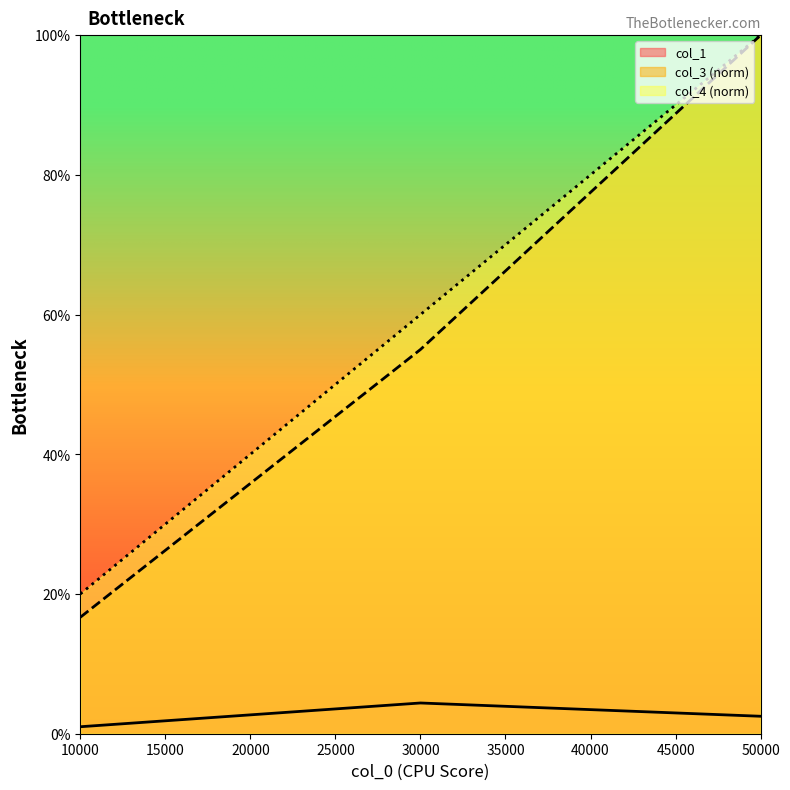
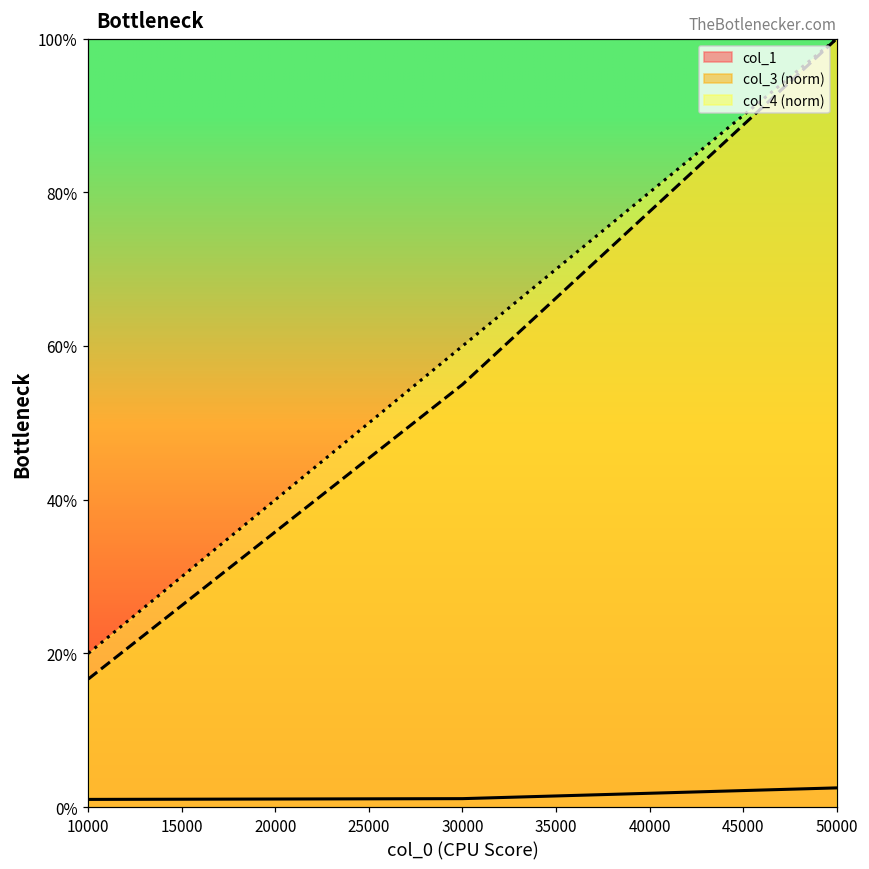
col_1, 30000: 4% -> 1%
